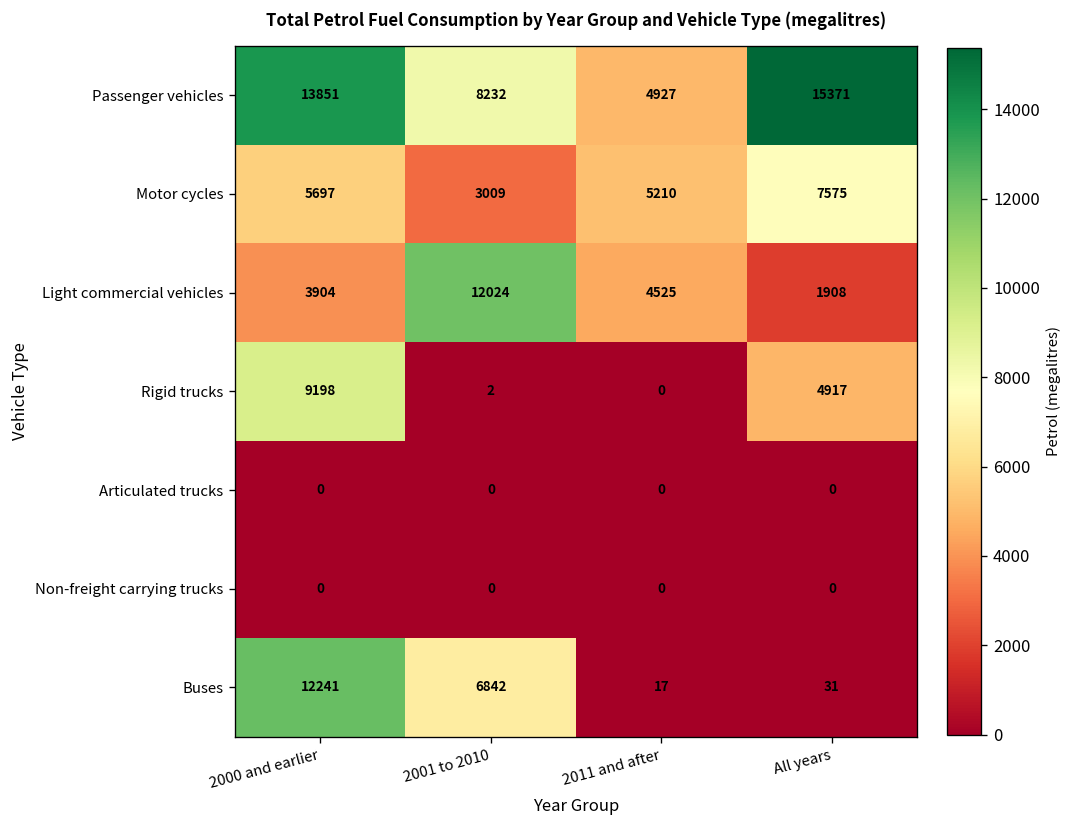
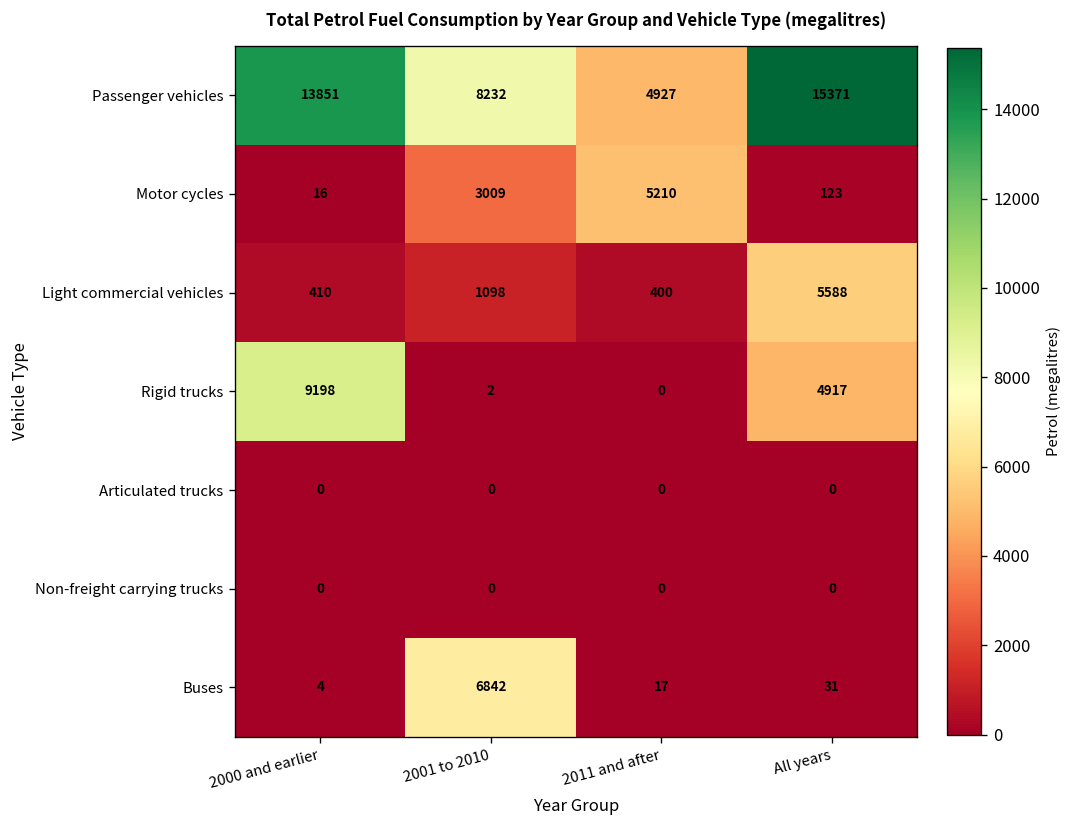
Motor cycles, 2000 and earlier: 5697 -> 16
Motor cycles, All years: 7575 -> 123
Light commercial vehicles, 2000 and earlier: 3904 -> 410
Light commercial vehicles, 2001 to 2010: 12024 -> 1098
Light commercial vehicles, 2011 and after: 4525 -> 400
Light commercial vehicles, All years: 1908 -> 5588
Buses, 2000 and earlier: 12241 -> 4
